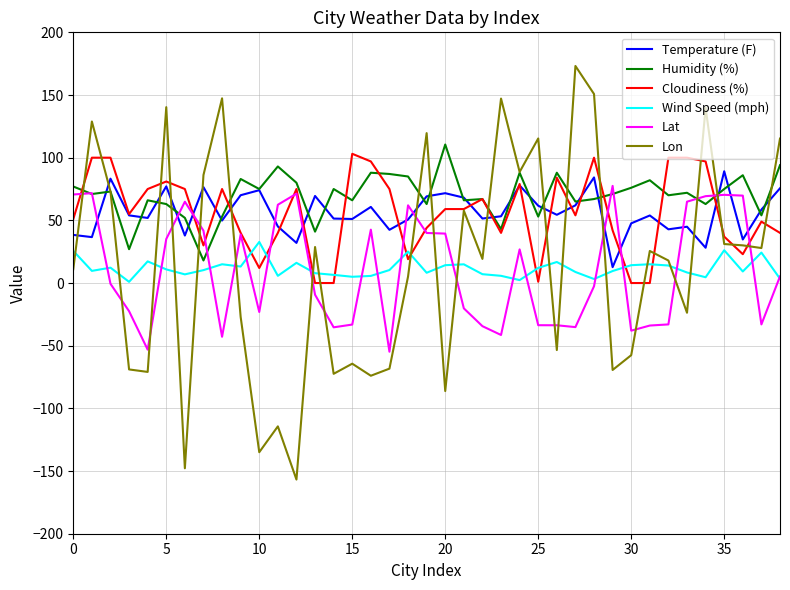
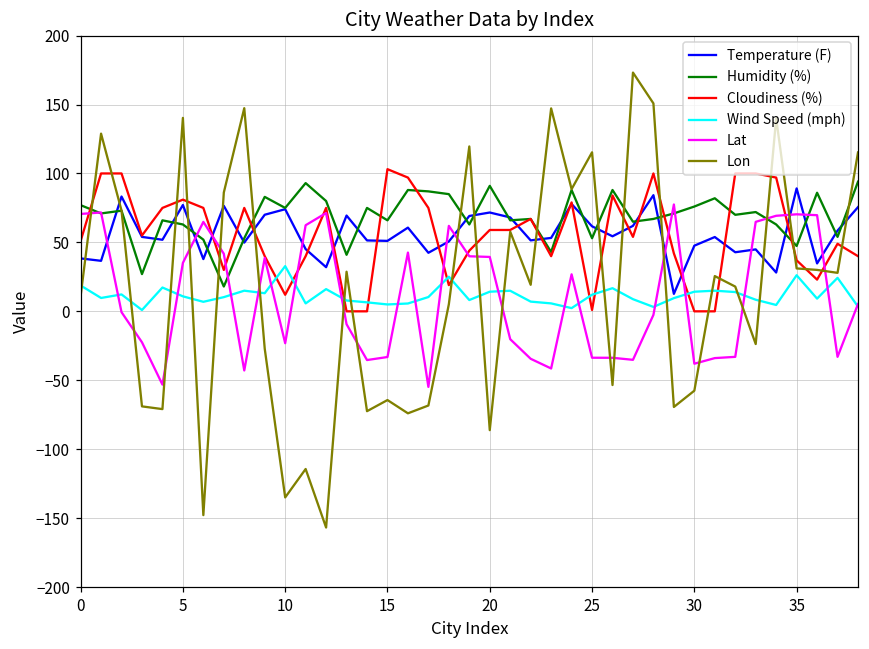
Wind Speed (mph), 0: 26 -> 19
Humidity (%), 20: 111 -> 91
Humidity (%), 35: 75 -> 47
